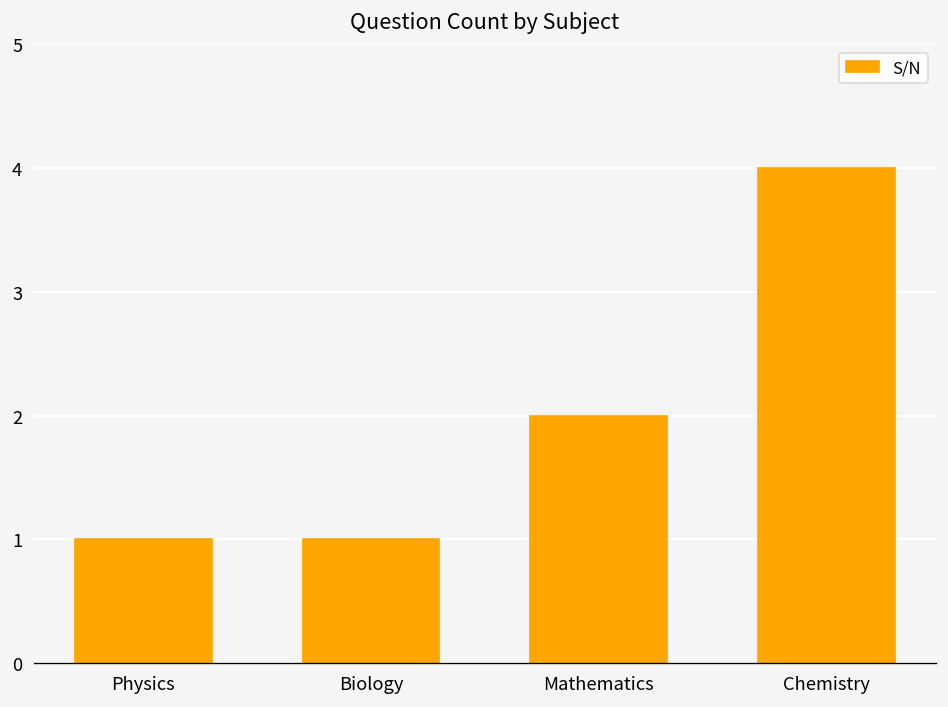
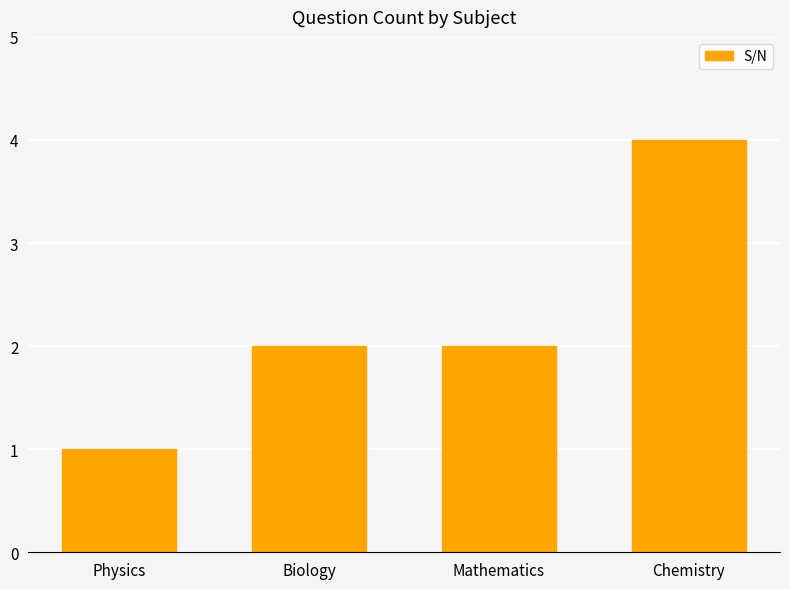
Biology: 1 -> 2
